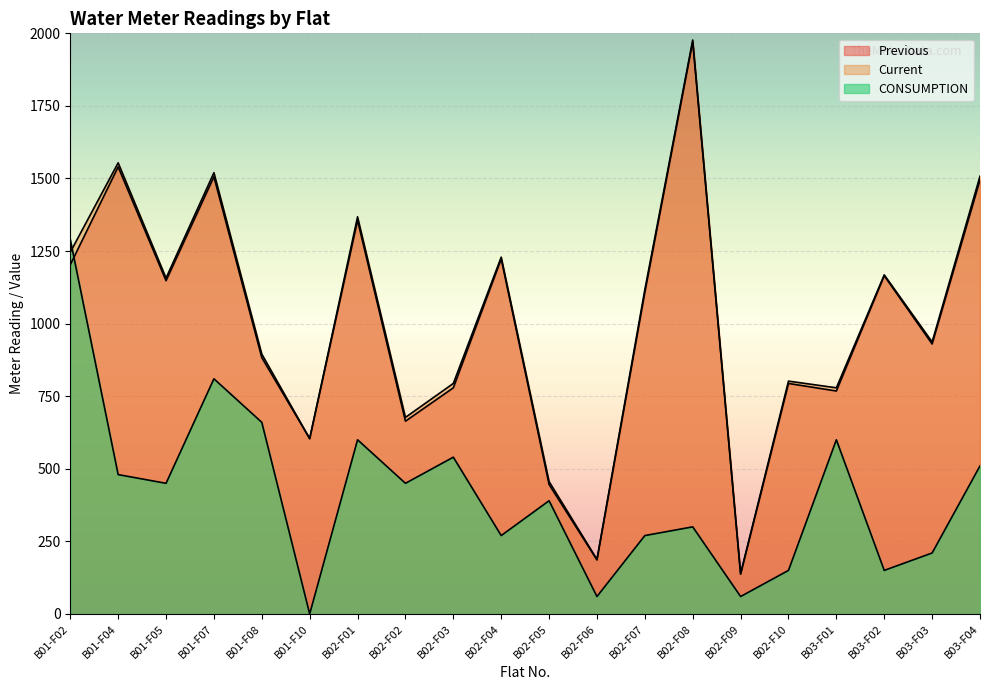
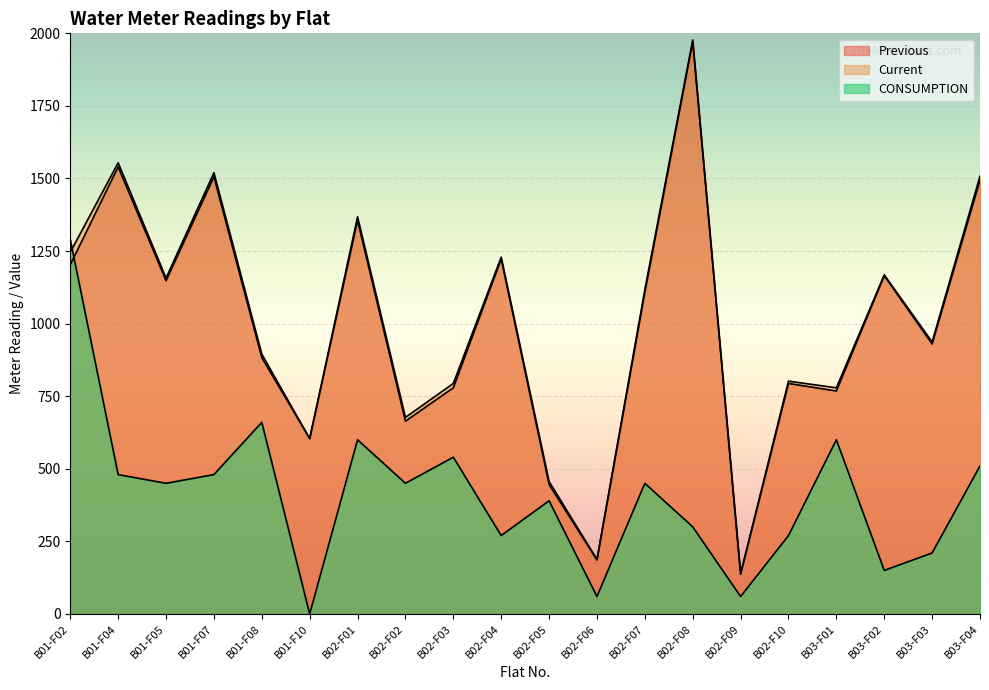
CONSUMPTION, B01-F07: 810 -> 480
CONSUMPTION, B02-F07: 270 -> 450
CONSUMPTION, B02-F10: 150 -> 270
